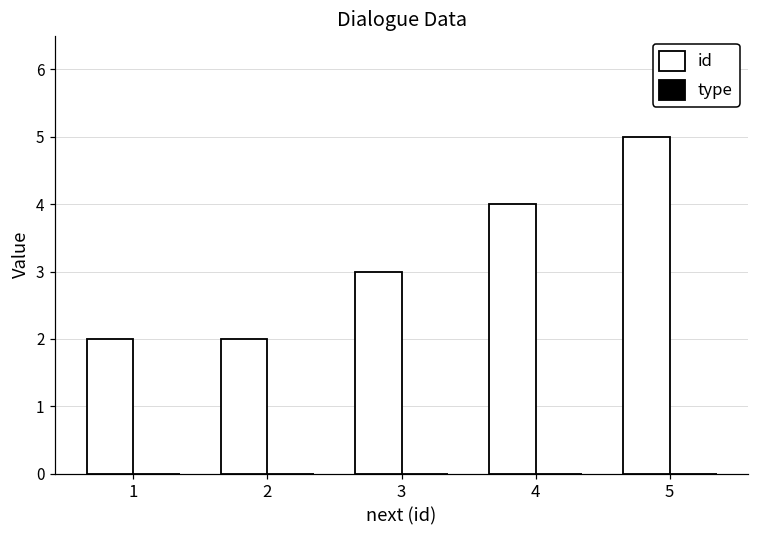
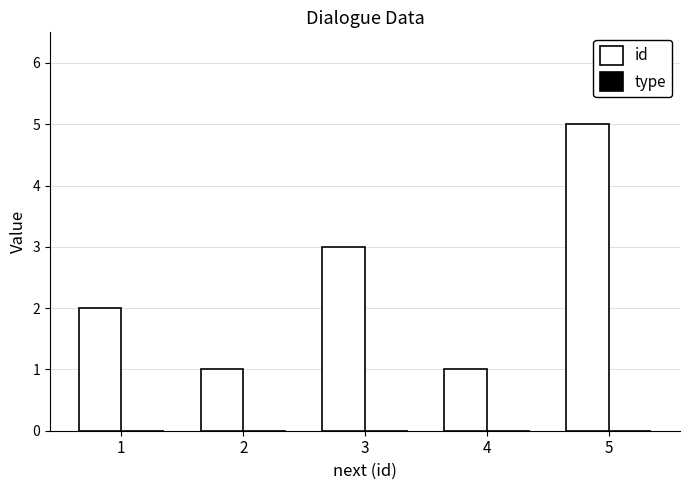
id, 2: 2 -> 1
id, 4: 4 -> 1
